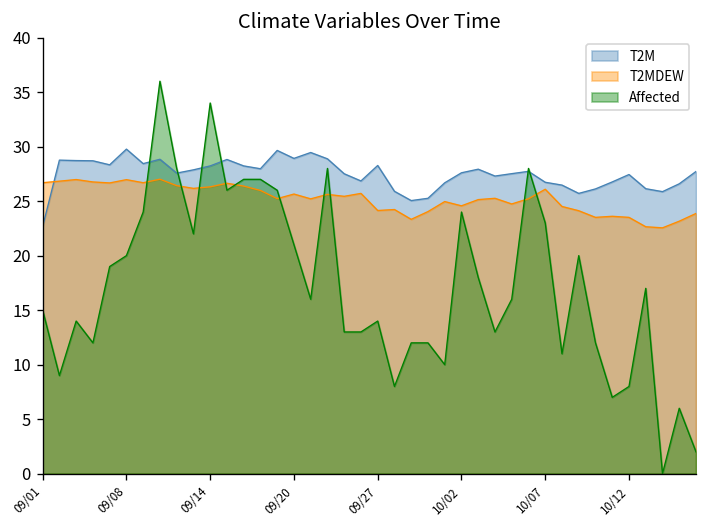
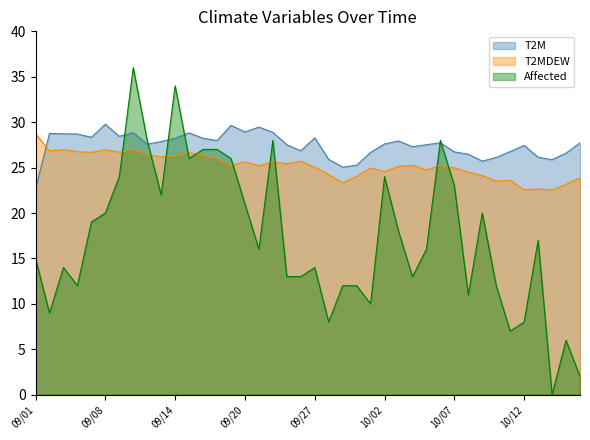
T2MDEW, 09/01: 27 -> 29
T2MDEW, 09/27: 24 -> 25
T2MDEW, 10/07: 26 -> 25
T2MDEW, 10/12: 24 -> 23
